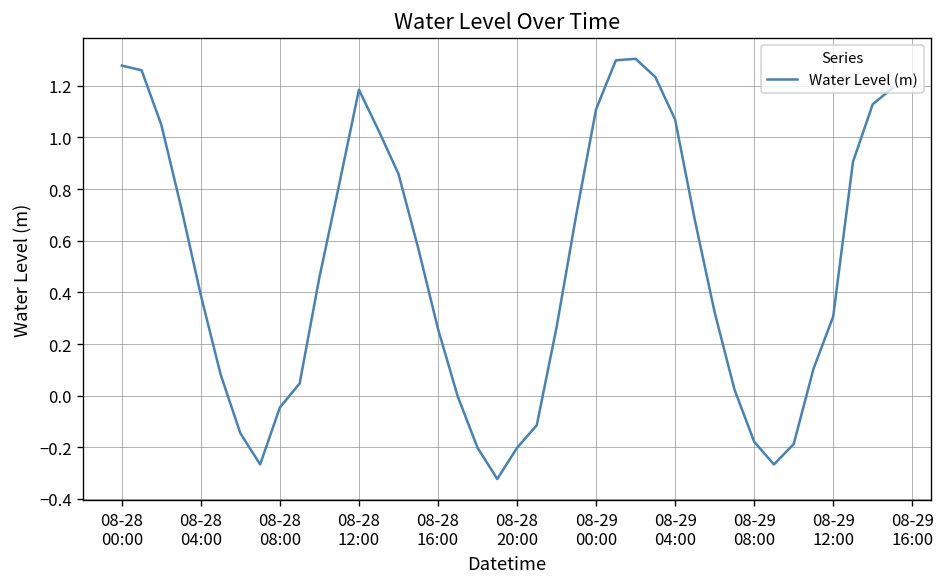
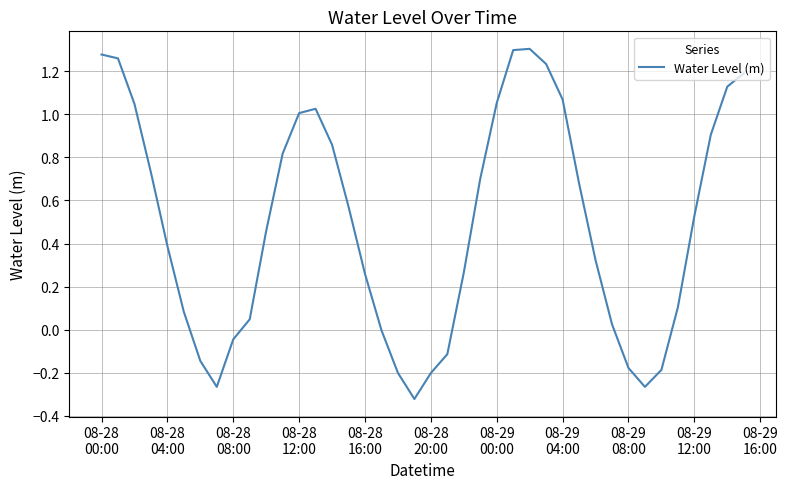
08-28 12:00: 1.18 -> 1.01
08-29 00:00: 1.11 -> 1.05
08-29 12:00: 0.31 -> 0.53
